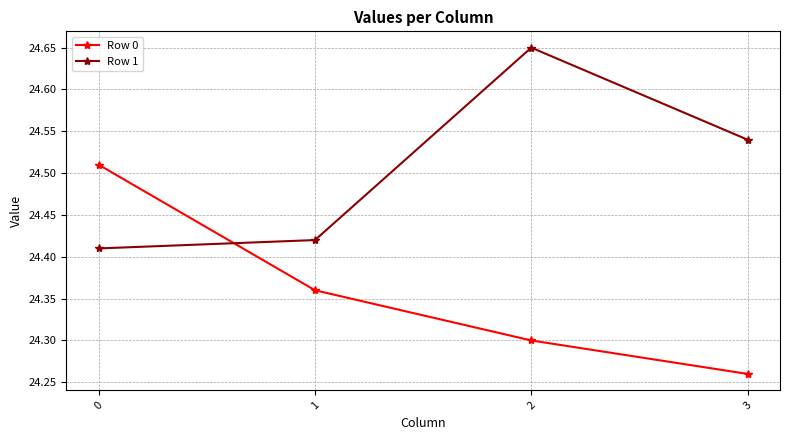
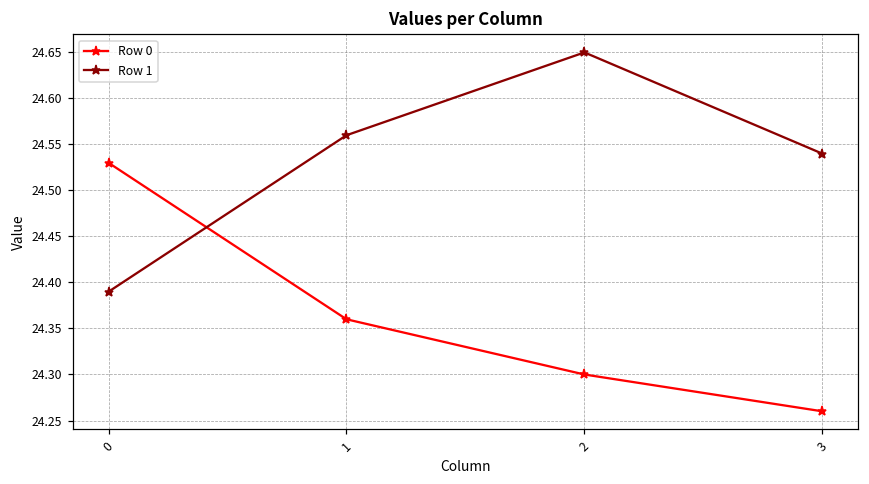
Row 0, 0: 24.51 -> 24.53
Row 1, 0: 24.41 -> 24.39
Row 1, 1: 24.42 -> 24.56
